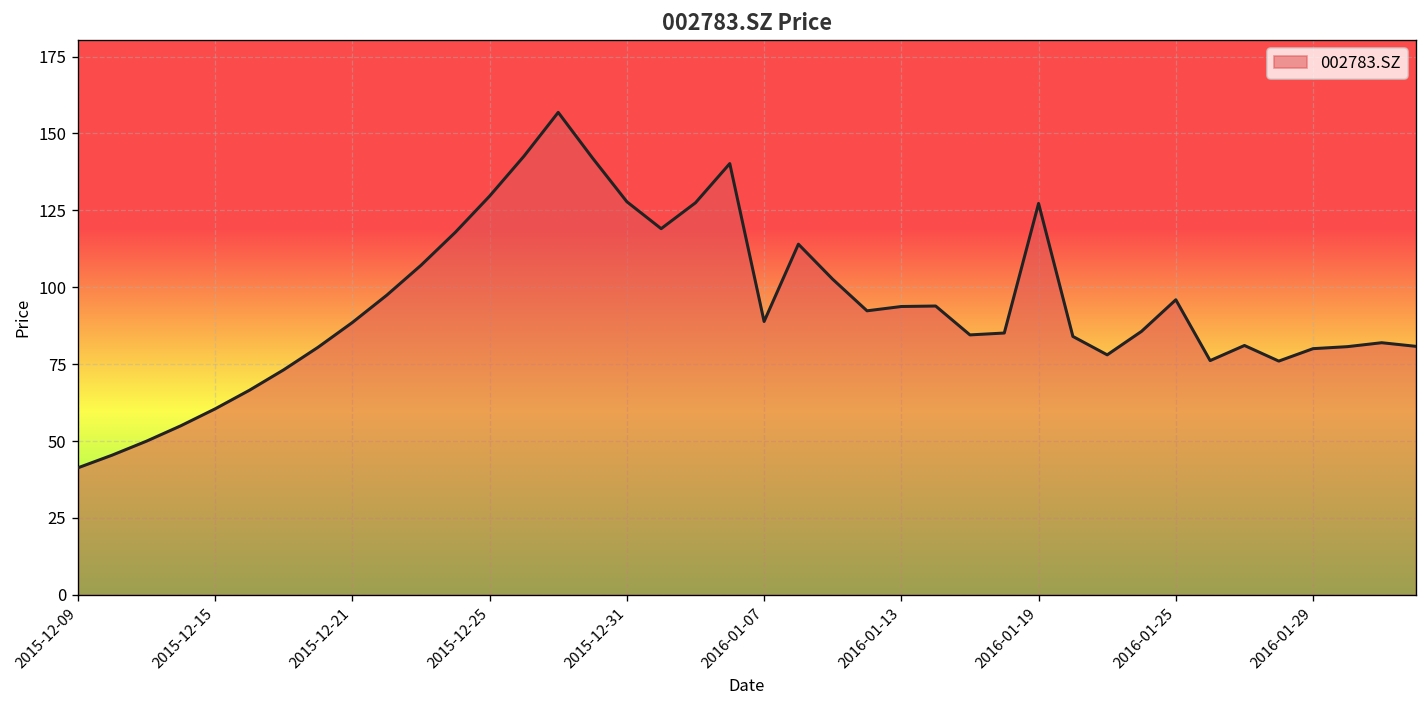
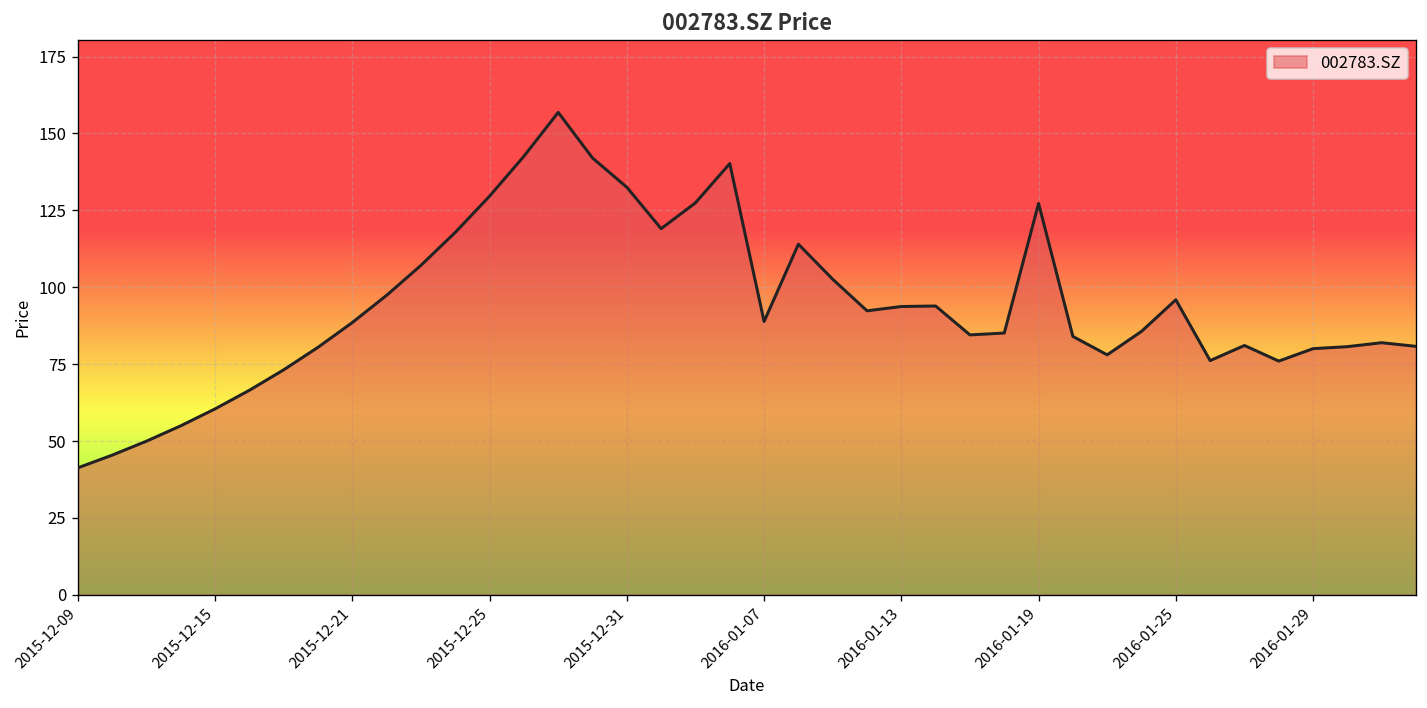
2015-12-31: 128 -> 133
